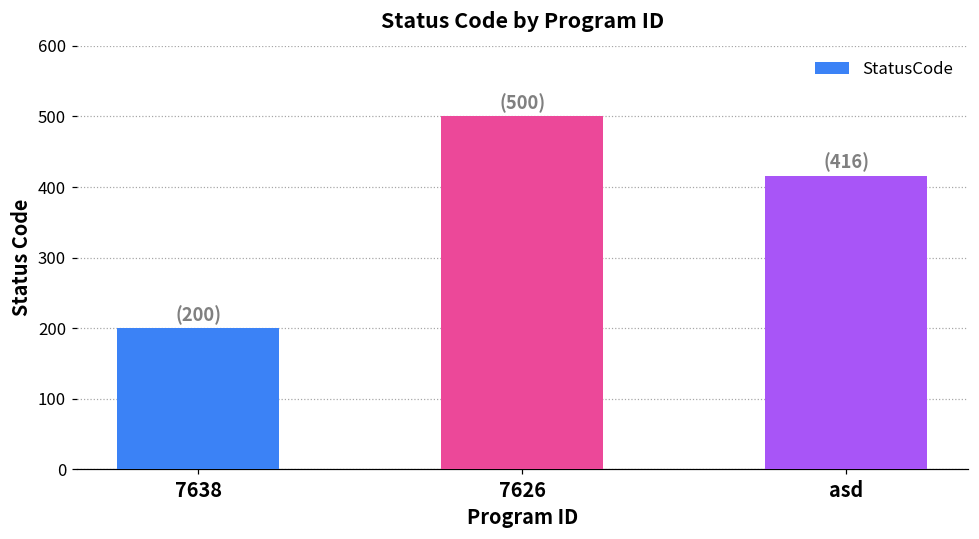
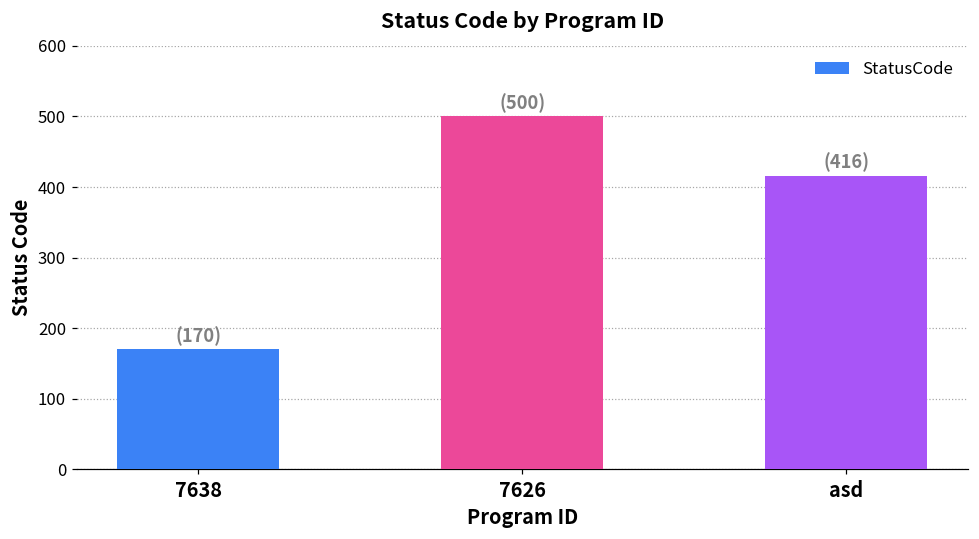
7638: (200) -> (170)
